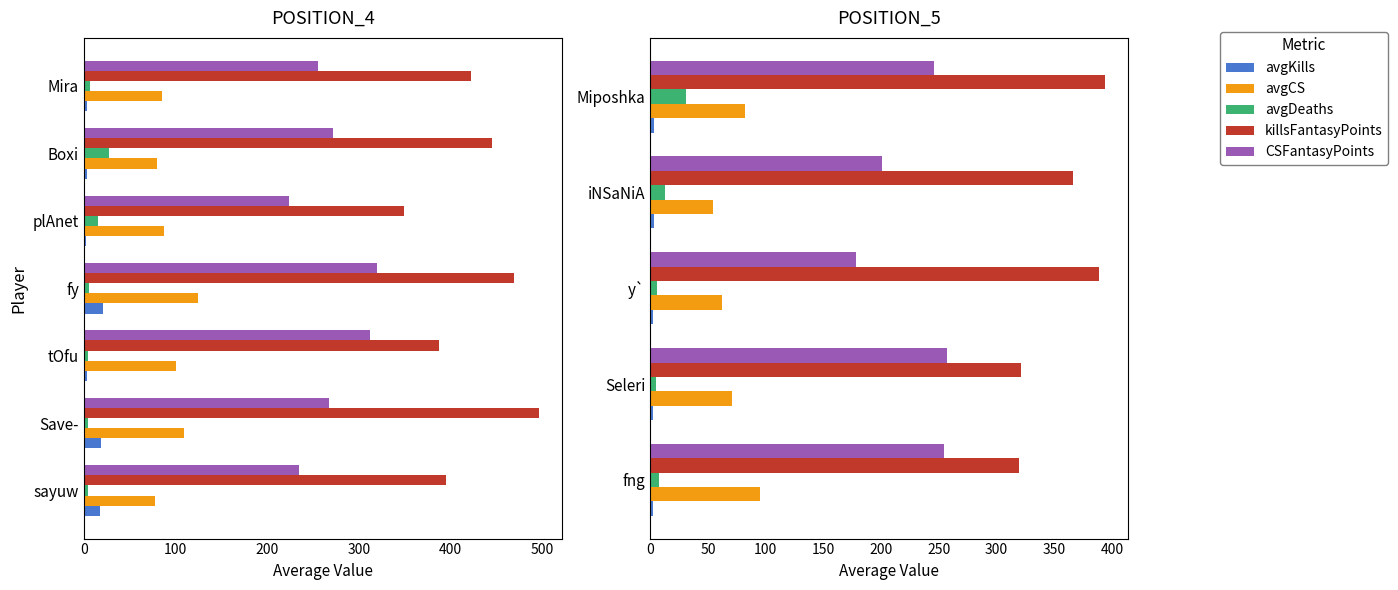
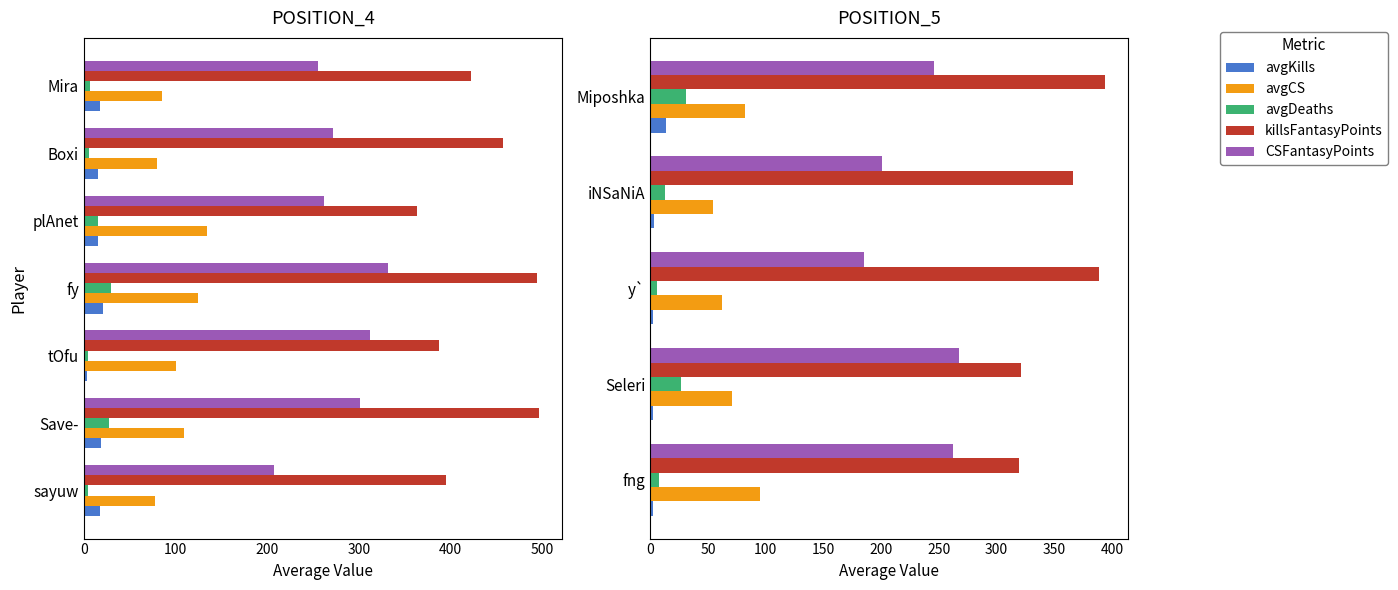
POSITION_4, avgKills, Mira: 0 -> 20
POSITION_4, killsFantasyPoints, Boxi: 450 -> 460
POSITION_4, avgDeaths, Boxi: 30 -> 10
POSITION_4, avgKills, Boxi: 0 -> 20
POSITION_4, CSFantasyPoints, plAnet: 220 -> 260
POSITION_4, killsFantasyPoints, plAnet: 350 -> 360
POSITION_4, avgCS, plAnet: 90 -> 130
POSITION_4, avgKills, plAnet: 0 -> 20
POSITION_4, CSFantasyPoints, fy: 320 -> 330
POSITION_4, killsFantasyPoints, fy: 470 -> 490
POSITION_4, avgDeaths, fy: 10 -> 30
POSITION_4, CSFantasyPoints, Save-: 270 -> 300
POSITION_4, avgDeaths, Save-: 0 -> 30
POSITION_4, CSFantasyPoints, sayuw: 230 -> 210
POSITION_5, avgKills, Miposhka: 3 -> 14
POSITION_5, CSFantasyPoints, y`: 178 -> 185
POSITION_5, CSFantasyPoints, Seleri: 257 -> 267
POSITION_5, avgDeaths, Seleri: 5 -> 26
POSITION_5, CSFantasyPoints, fng: 254 -> 262
